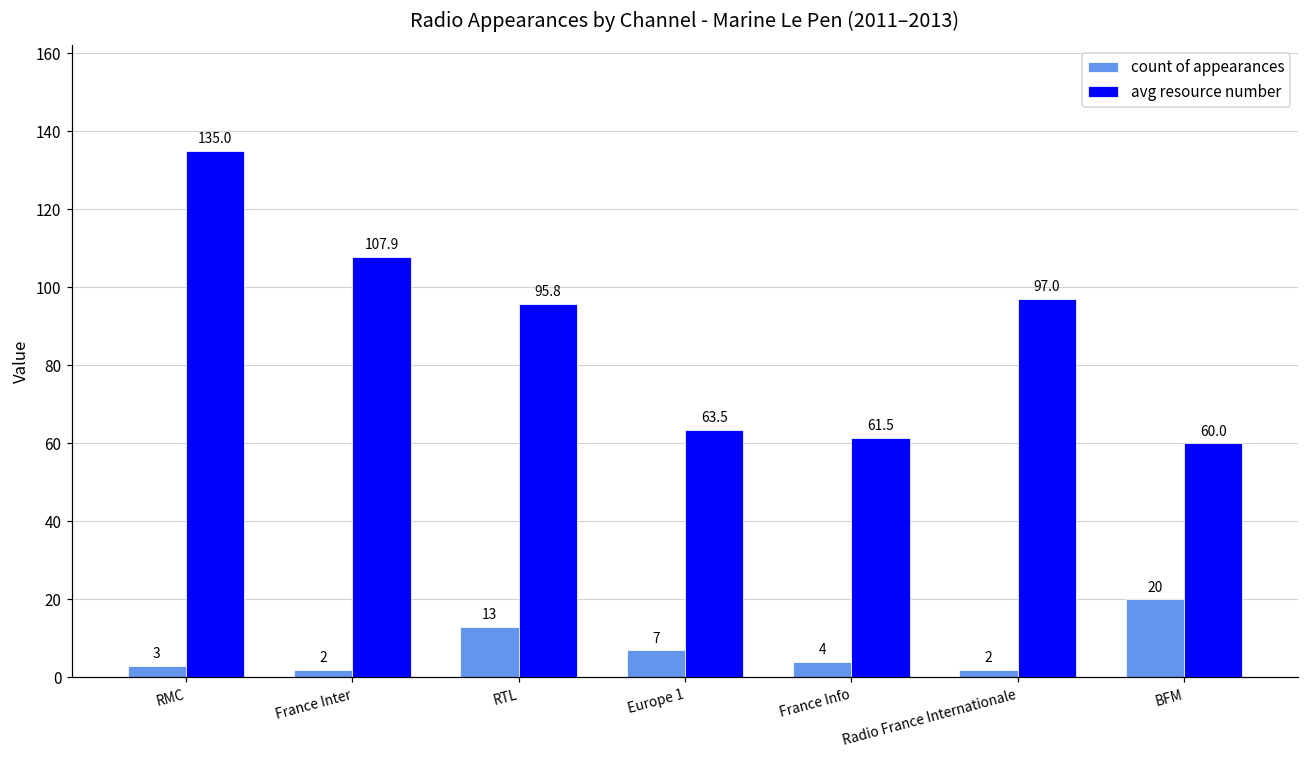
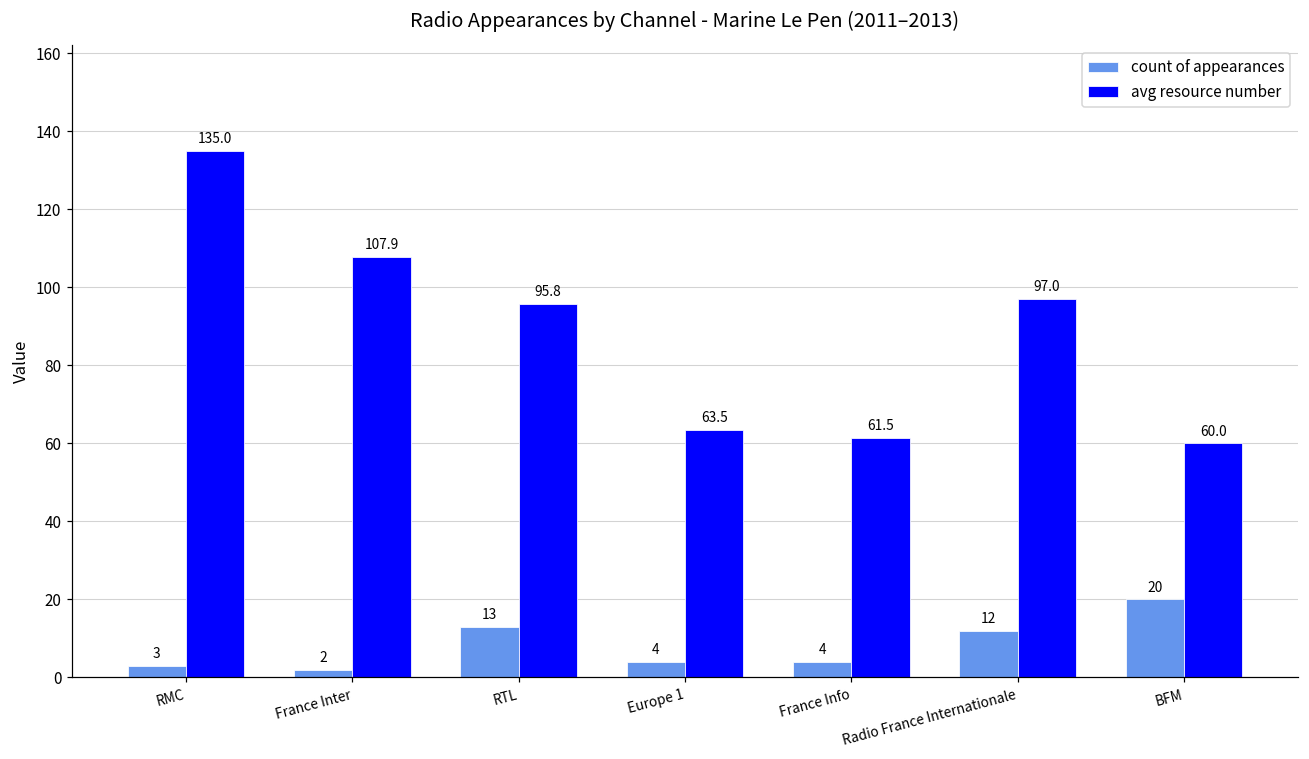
count of appearances, Europe 1: 7 -> 4
count of appearances, Radio France Internationale: 2 -> 12
